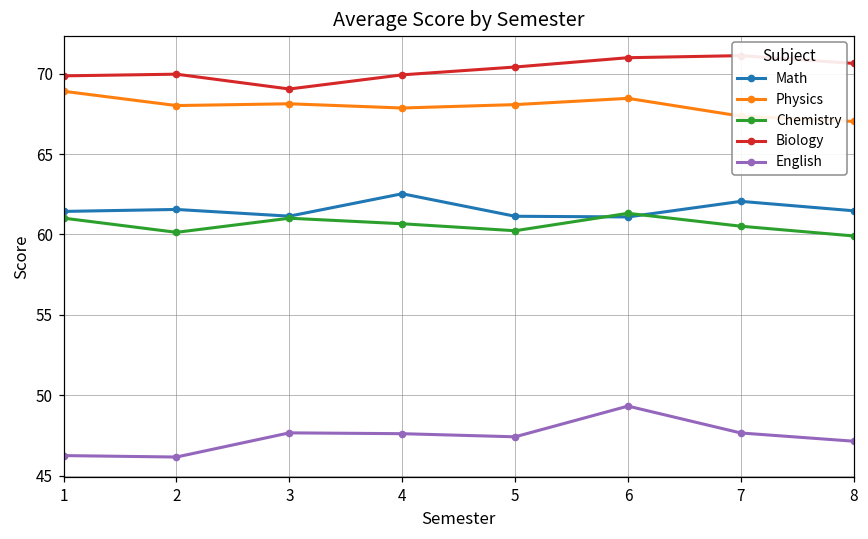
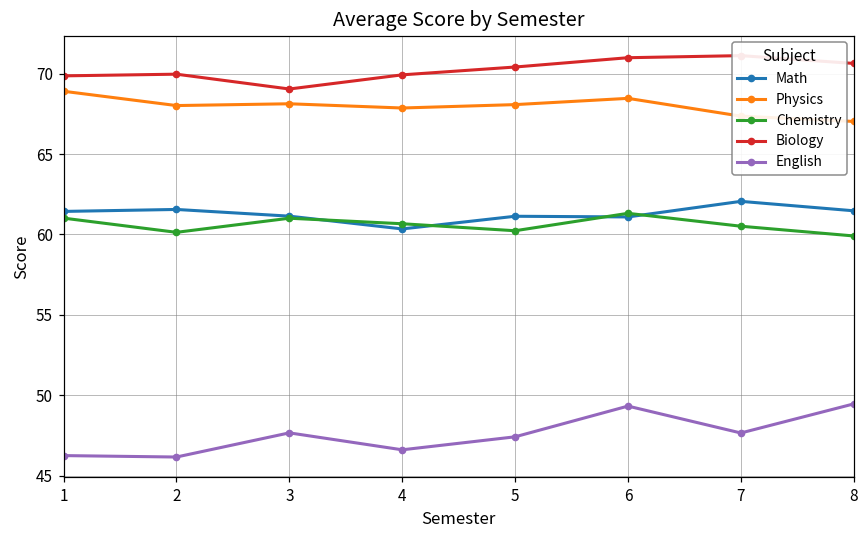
Math, 4: 62.5 -> 60.3
English, 4: 47.6 -> 46.6
English, 8: 47.1 -> 49.5
